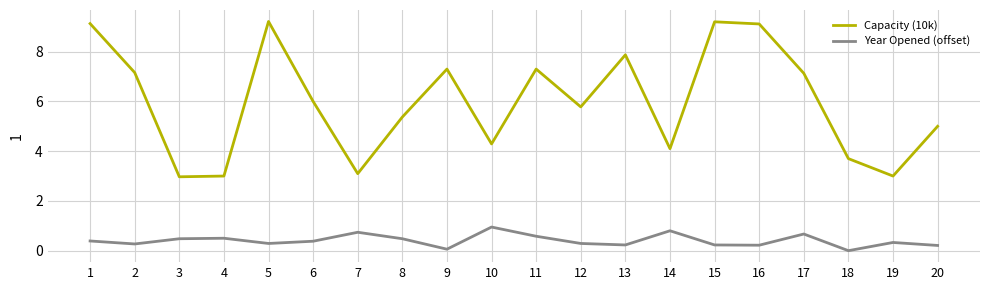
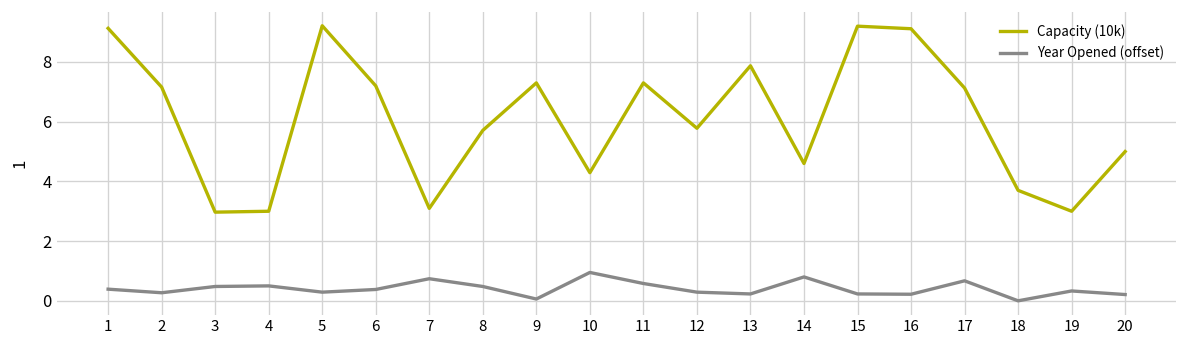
Capacity (10k), 6: 6.0 -> 7.2
Capacity (10k), 8: 5.4 -> 5.7
Capacity (10k), 14: 4.1 -> 4.6
